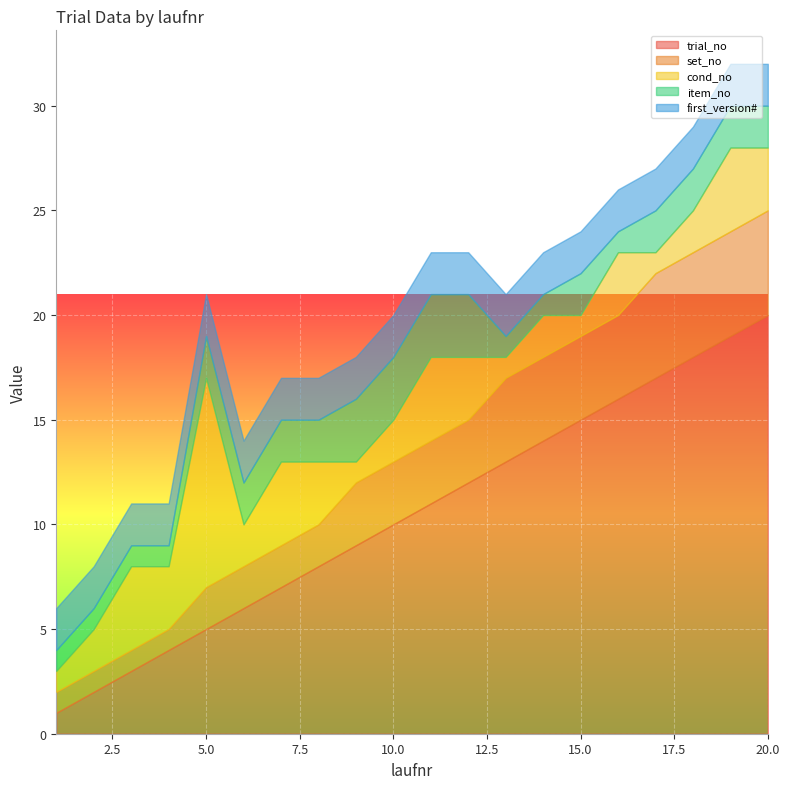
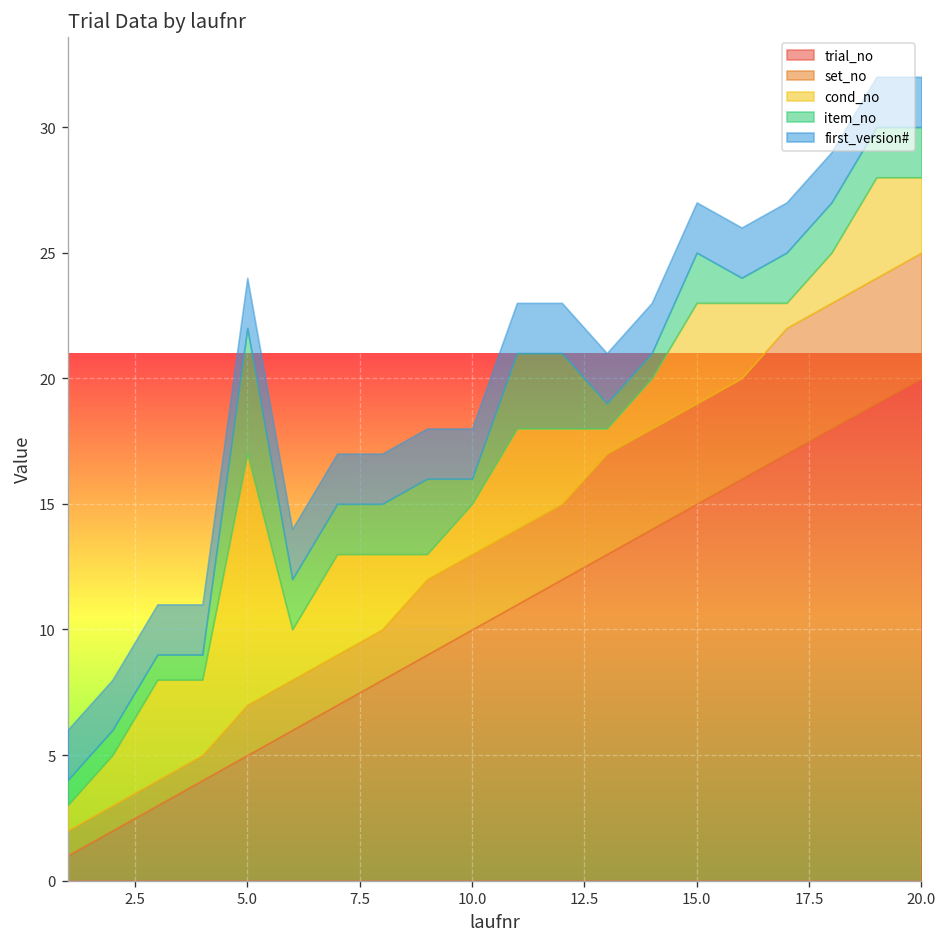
item_no, 5.0: 2 -> 5
item_no, 10.0: 3 -> 1
cond_no, 15.0: 1 -> 4
